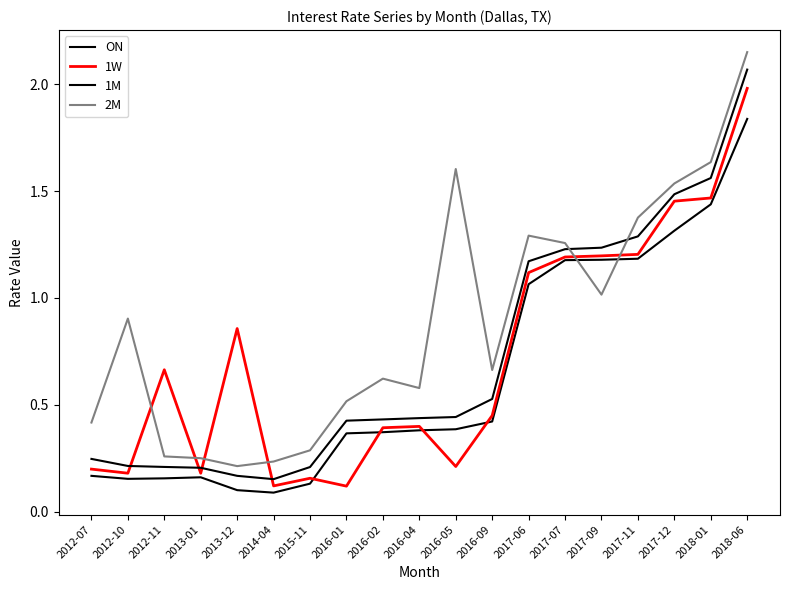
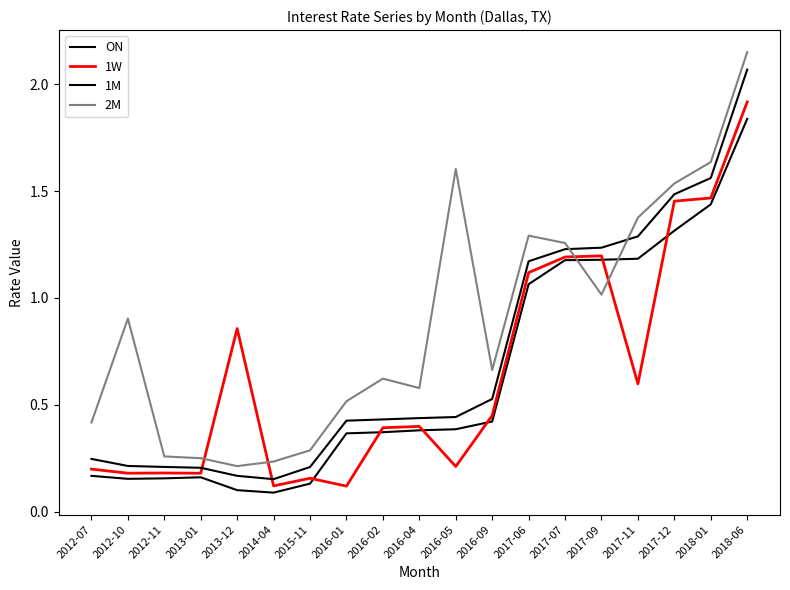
1W, 2012-11: 0.66 -> 0.18
1W, 2017-11: 1.20 -> 0.60
1W, 2018-06: 1.98 -> 1.92
